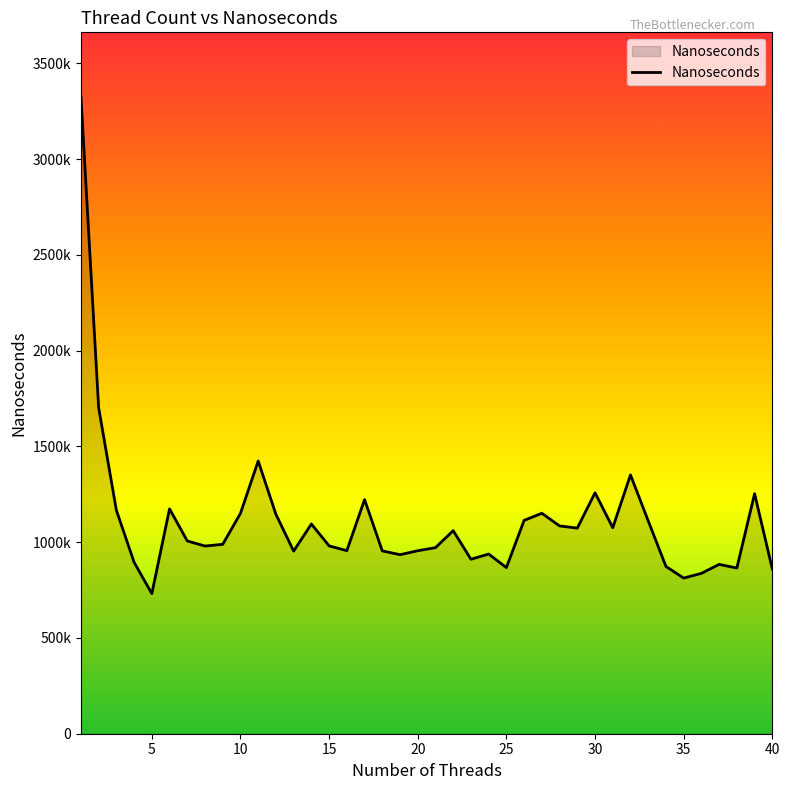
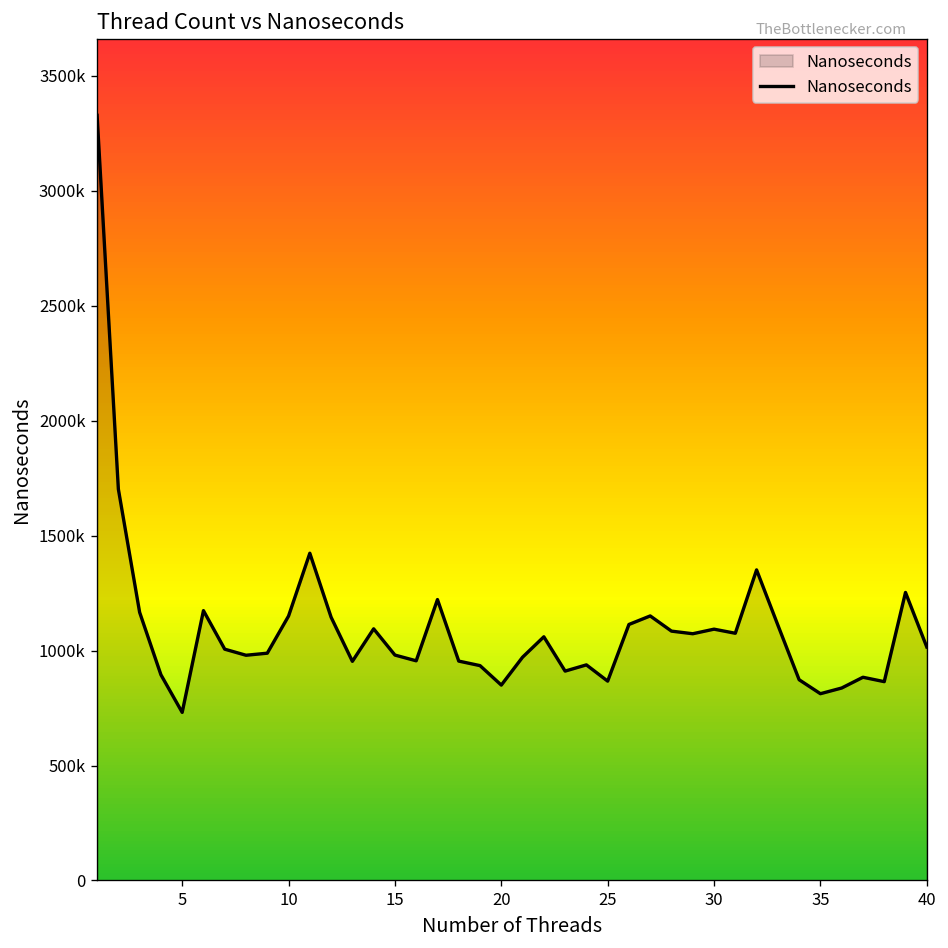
20: 960000 -> 850000
30: 1260000 -> 1090000
40: 860000 -> 1020000
